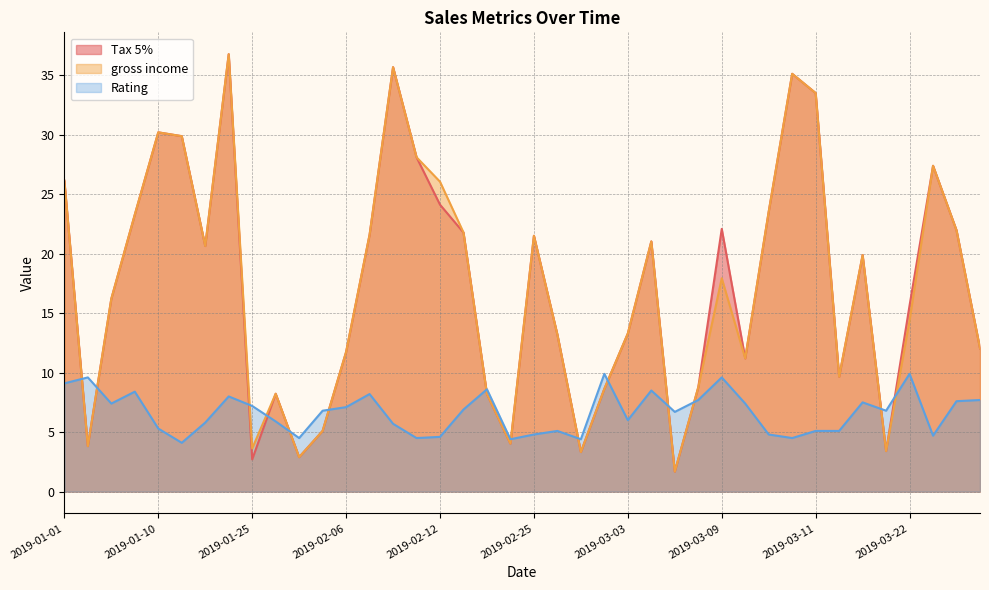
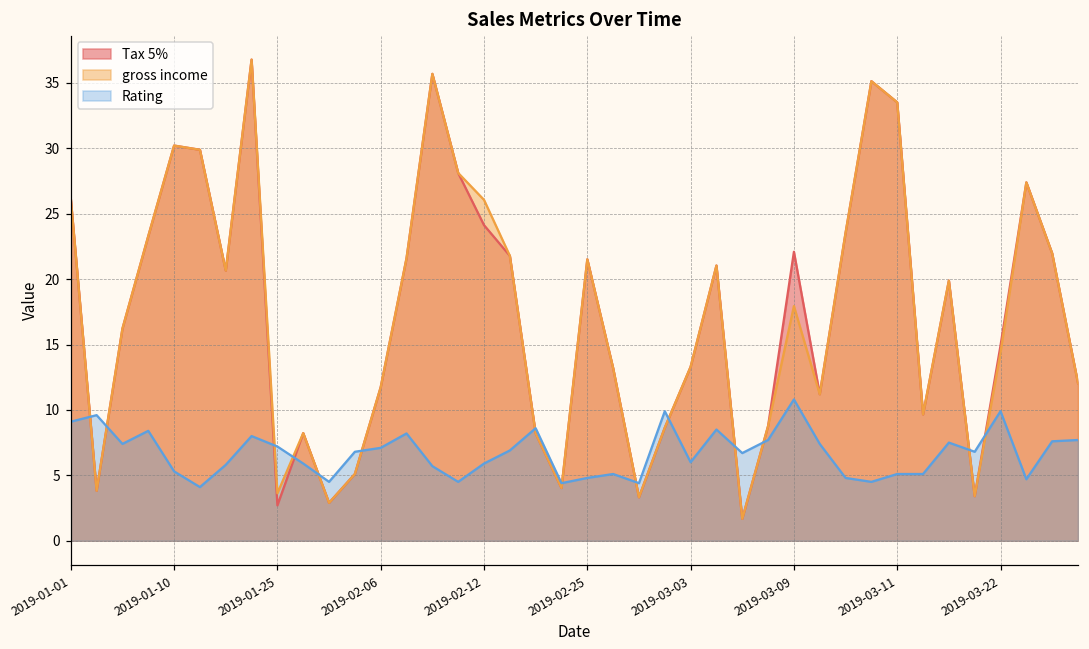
Rating, 2019-02-12: 4.6 -> 5.9
Rating, 2019-03-09: 9.6 -> 10.8
Tax 5%, 2019-03-22: 15.7 -> 14.9
